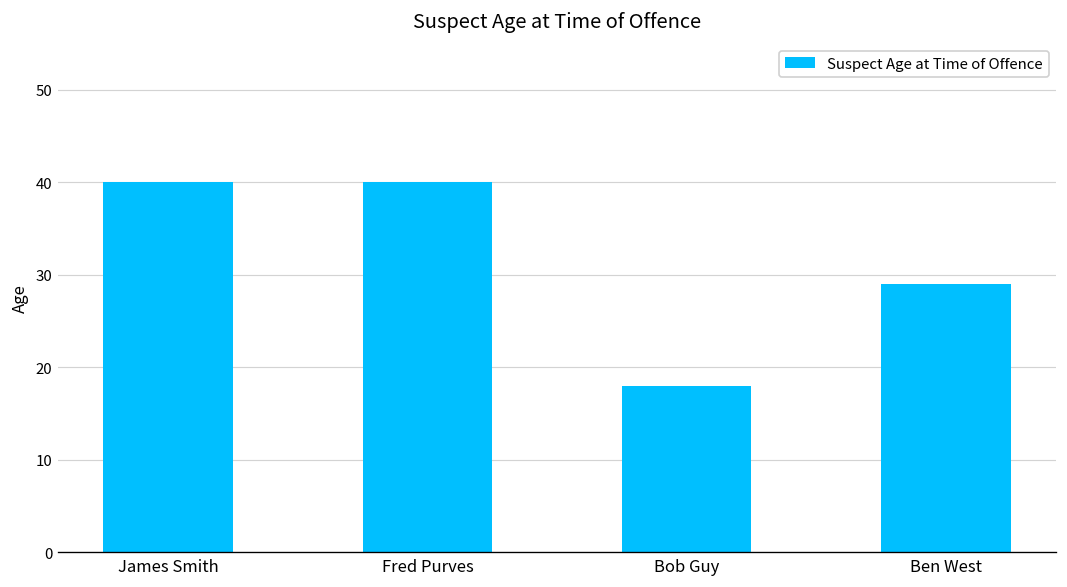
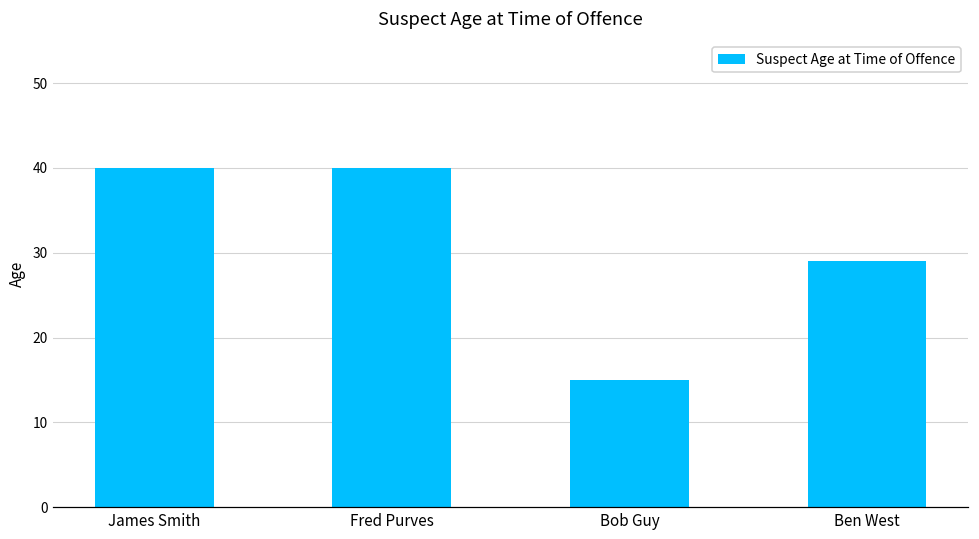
Bob Guy: 18 -> 15
